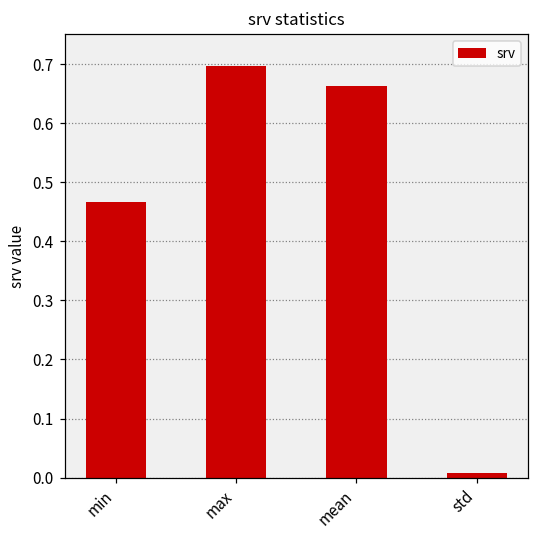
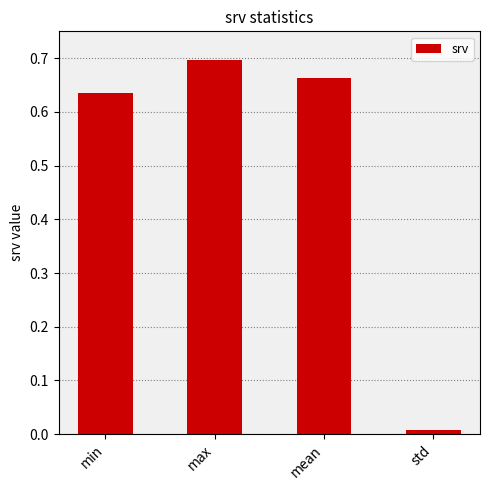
min: 0.47 -> 0.64
